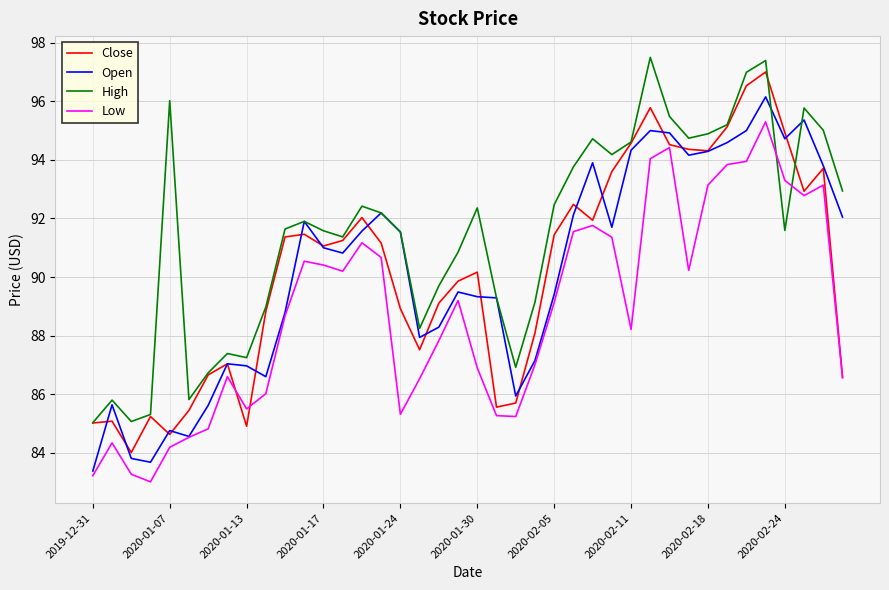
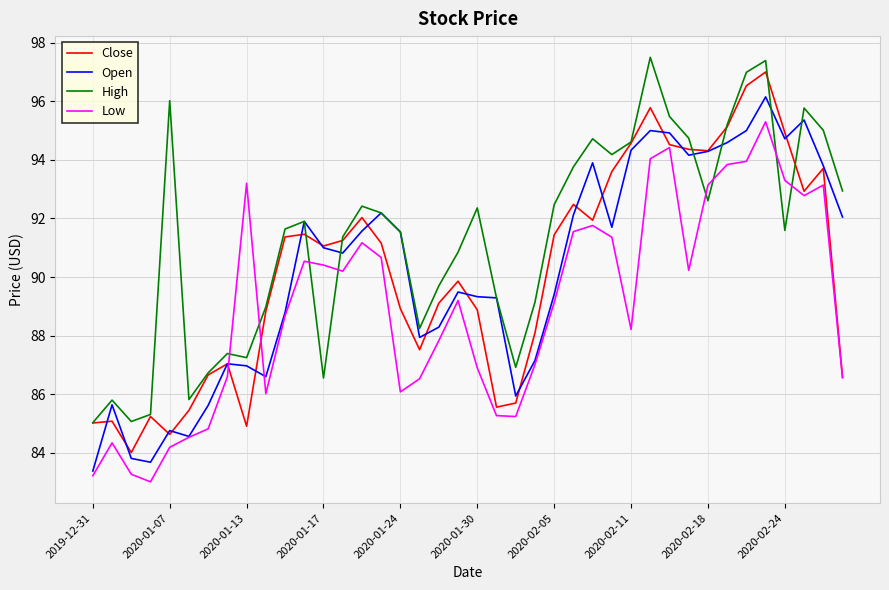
Low, 2020-01-13: 85.5 -> 93.2
High, 2020-01-17: 91.6 -> 86.6
Low, 2020-01-24: 85.3 -> 86.1
Close, 2020-01-30: 90.2 -> 88.9
High, 2020-02-18: 94.9 -> 92.6
